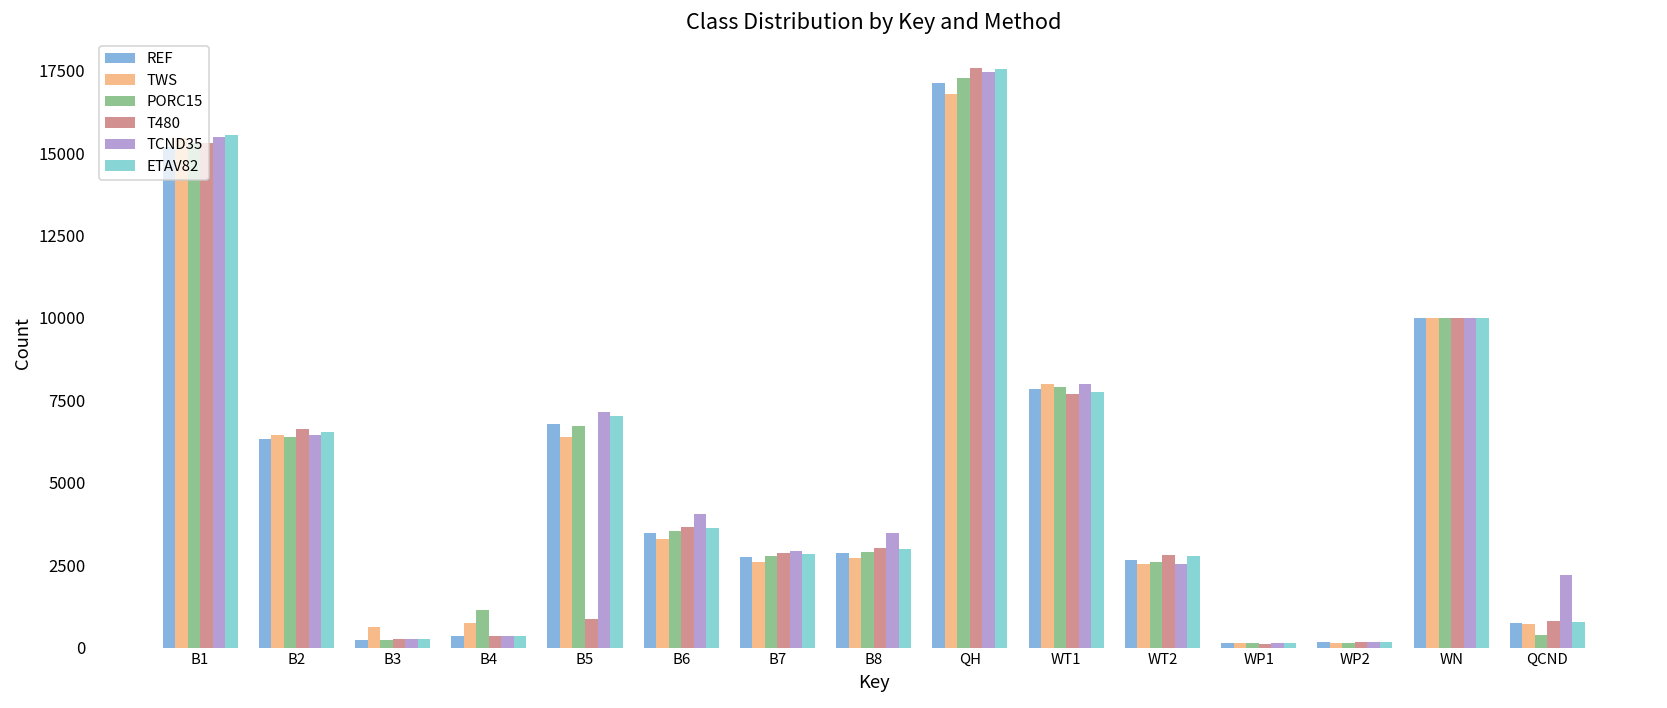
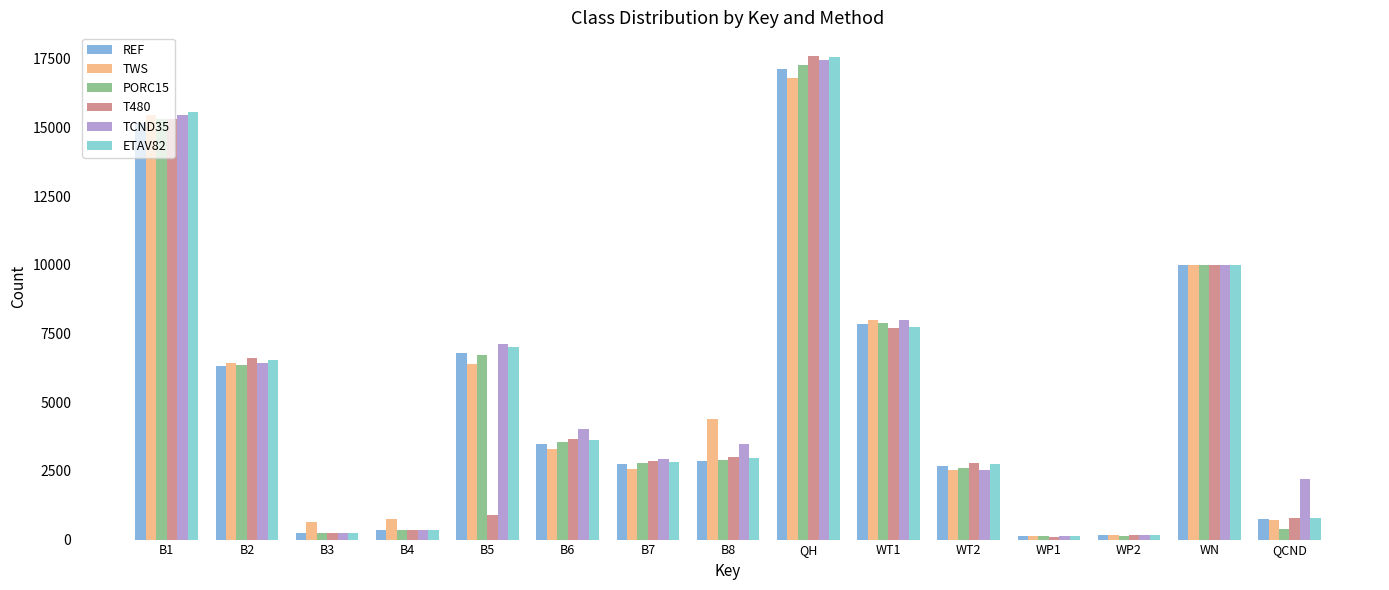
PORC15, B4: 1100 -> 400
TWS, B8: 2700 -> 4400
